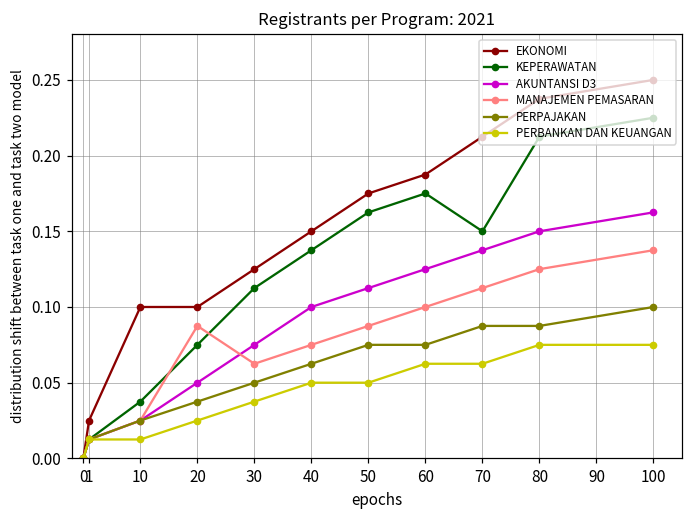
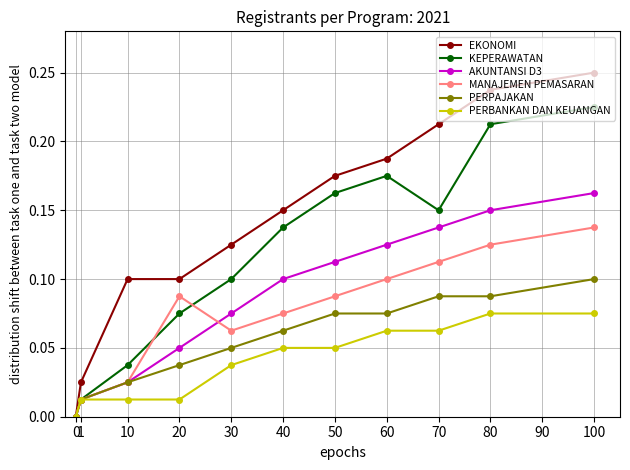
PERBANKAN DAN KEUANGAN, 20: 0.025 -> 0.013
KEPERAWATAN, 30: 0.113 -> 0.100
